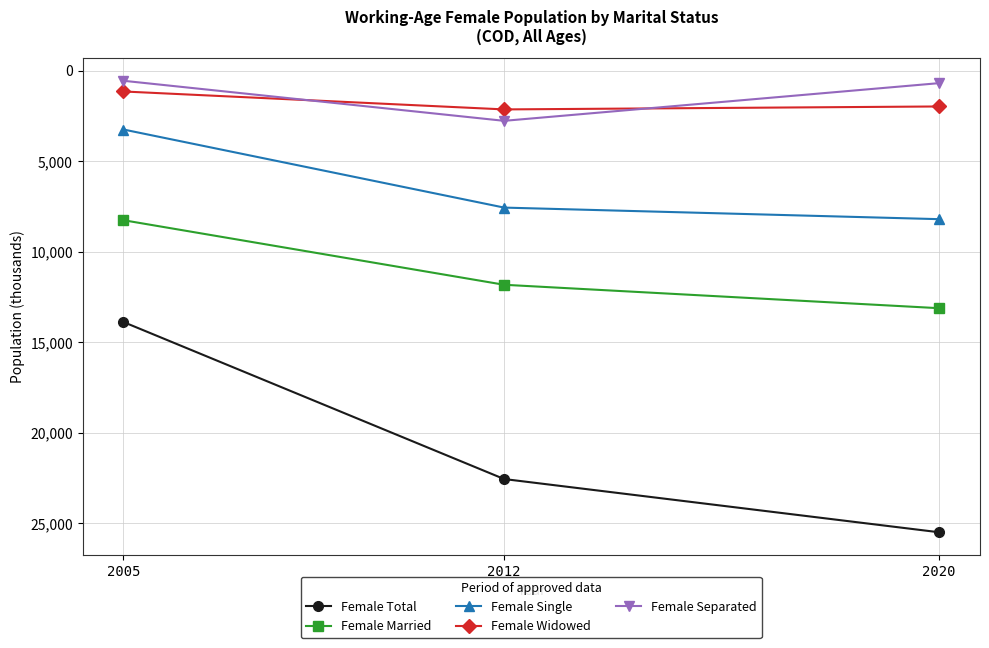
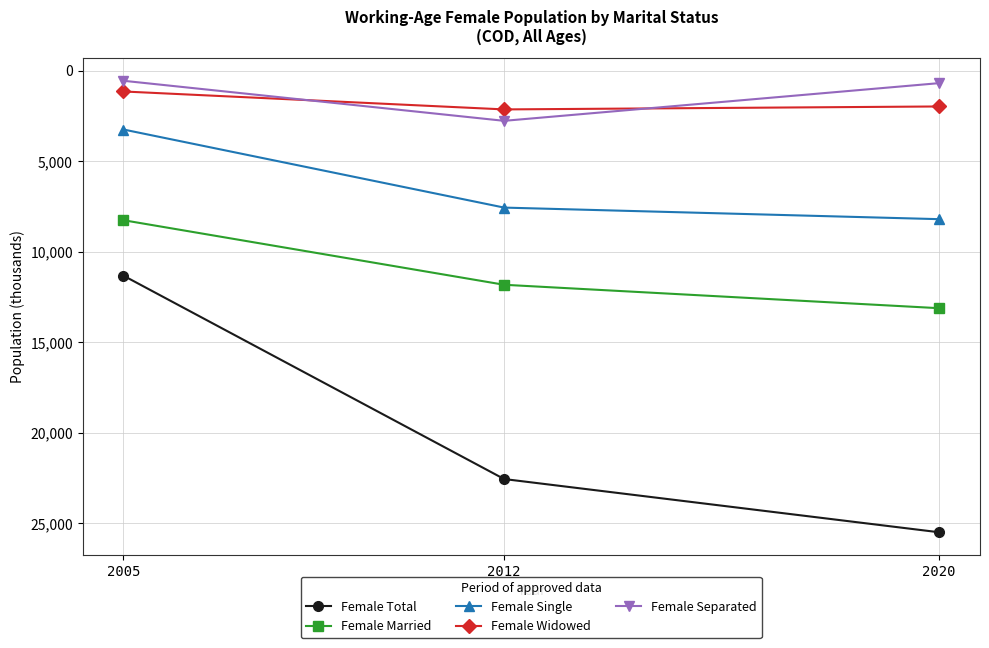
Female Total, 2005: 13,900 -> 11,300
